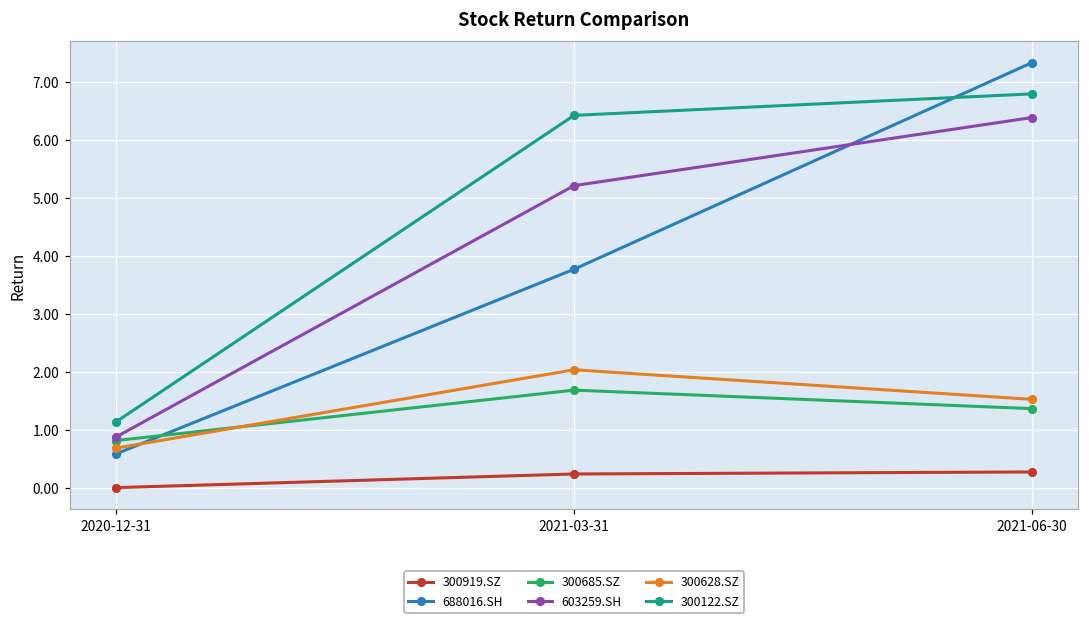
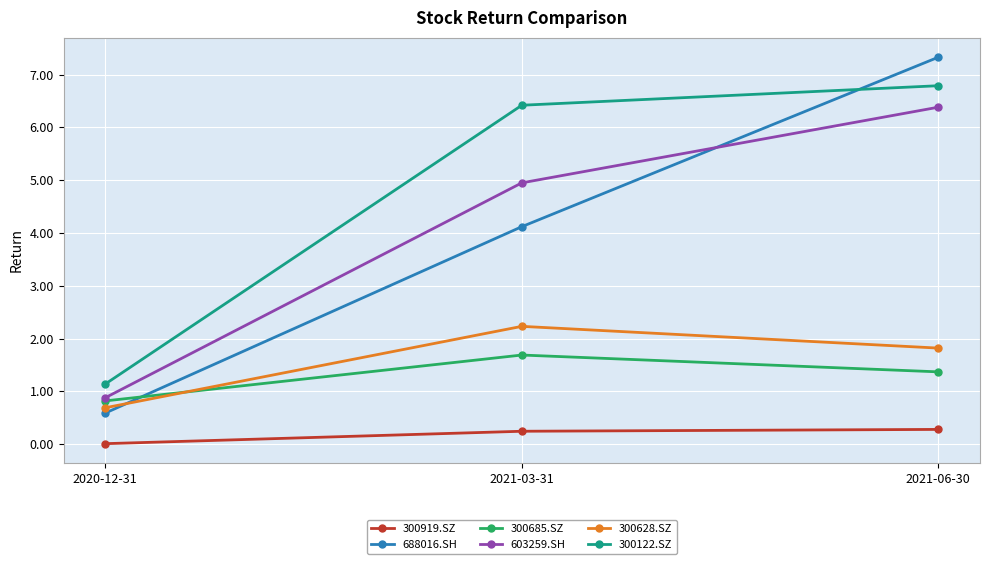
688016.SH, 2021-03-31: 3.8 -> 4.1
603259.SH, 2021-03-31: 5.2 -> 5.0
300628.SZ, 2021-03-31: 2.0 -> 2.2
300628.SZ, 2021-06-30: 1.5 -> 1.8
